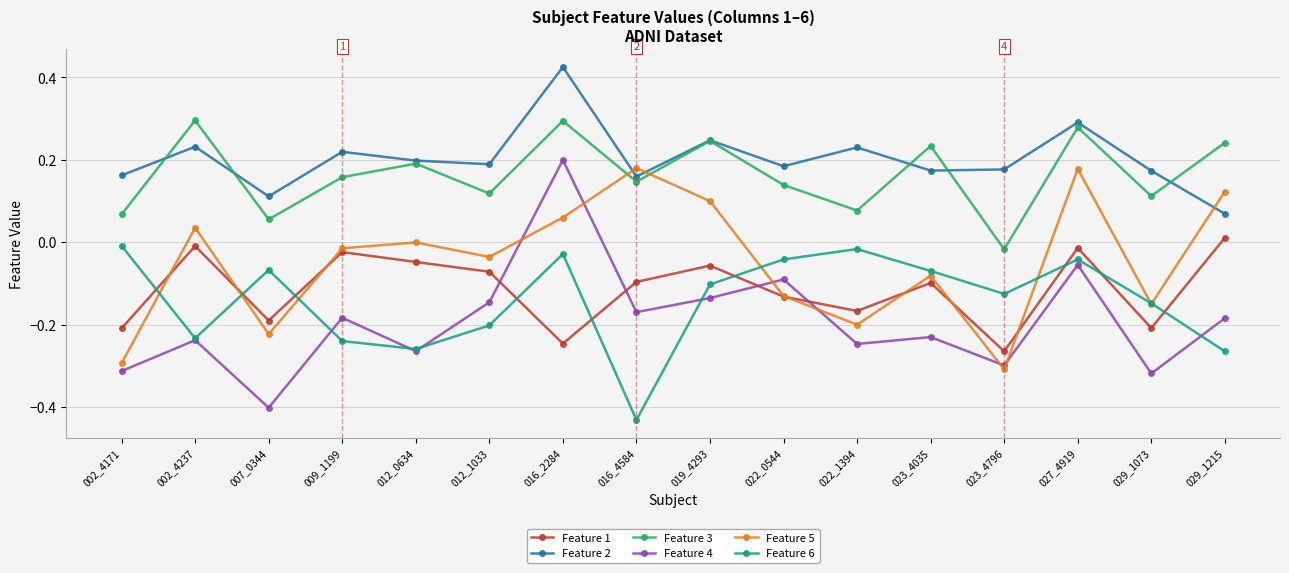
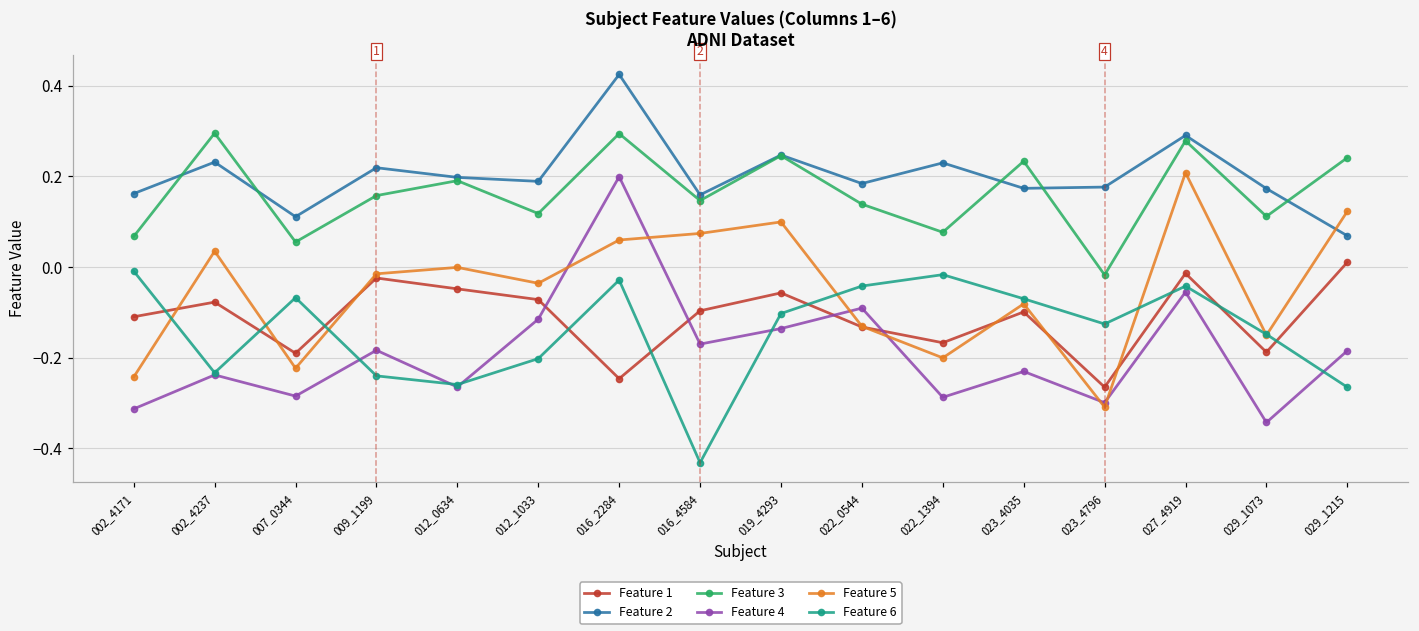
Feature 1, 002_4171: -0.21 -> -0.11
Feature 5, 002_4171: -0.29 -> -0.24
Feature 1, 002_4237: -0.01 -> -0.08
Feature 4, 007_0344: -0.40 -> -0.28
Feature 4, 012_1033: -0.15 -> -0.12
Feature 5, 016_4584: 0.18 -> 0.07
Feature 4, 022_1394: -0.25 -> -0.29
Feature 5, 027_4919: 0.18 -> 0.21
Feature 1, 029_1073: -0.21 -> -0.19
Feature 4, 029_1073: -0.32 -> -0.34
